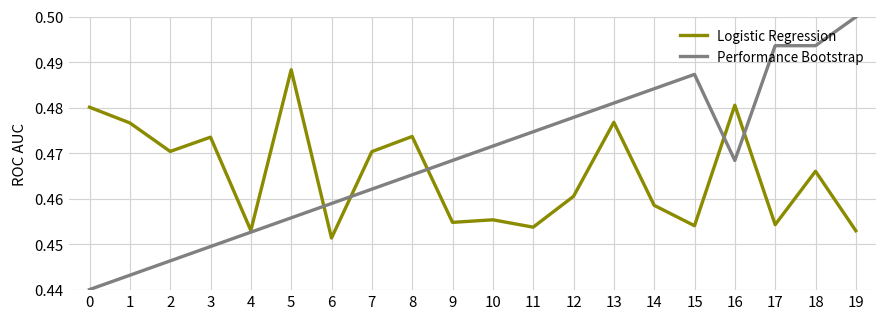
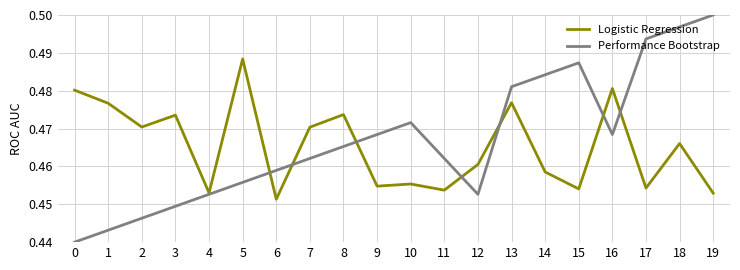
Performance Bootstrap, 11: 0.475 -> 0.462
Performance Bootstrap, 12: 0.478 -> 0.453
Performance Bootstrap, 18: 0.494 -> 0.497
